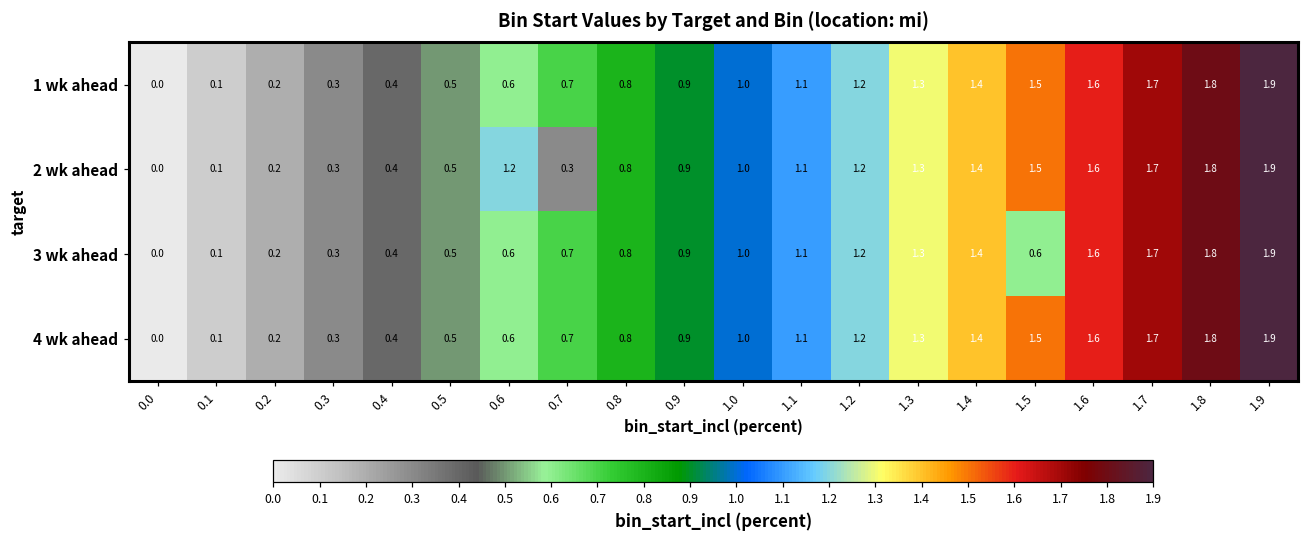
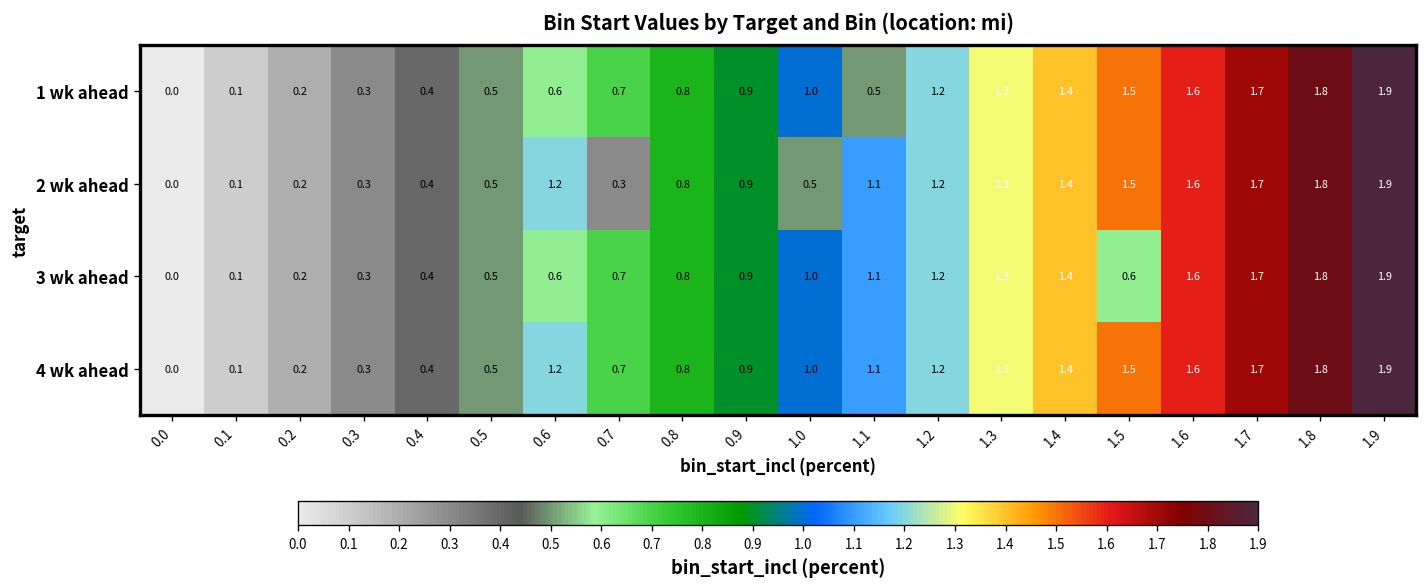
1 wk ahead, 1.1: 1.1 -> 0.5
2 wk ahead, 1.0: 1.0 -> 0.5
4 wk ahead, 0.6: 0.6 -> 1.2
